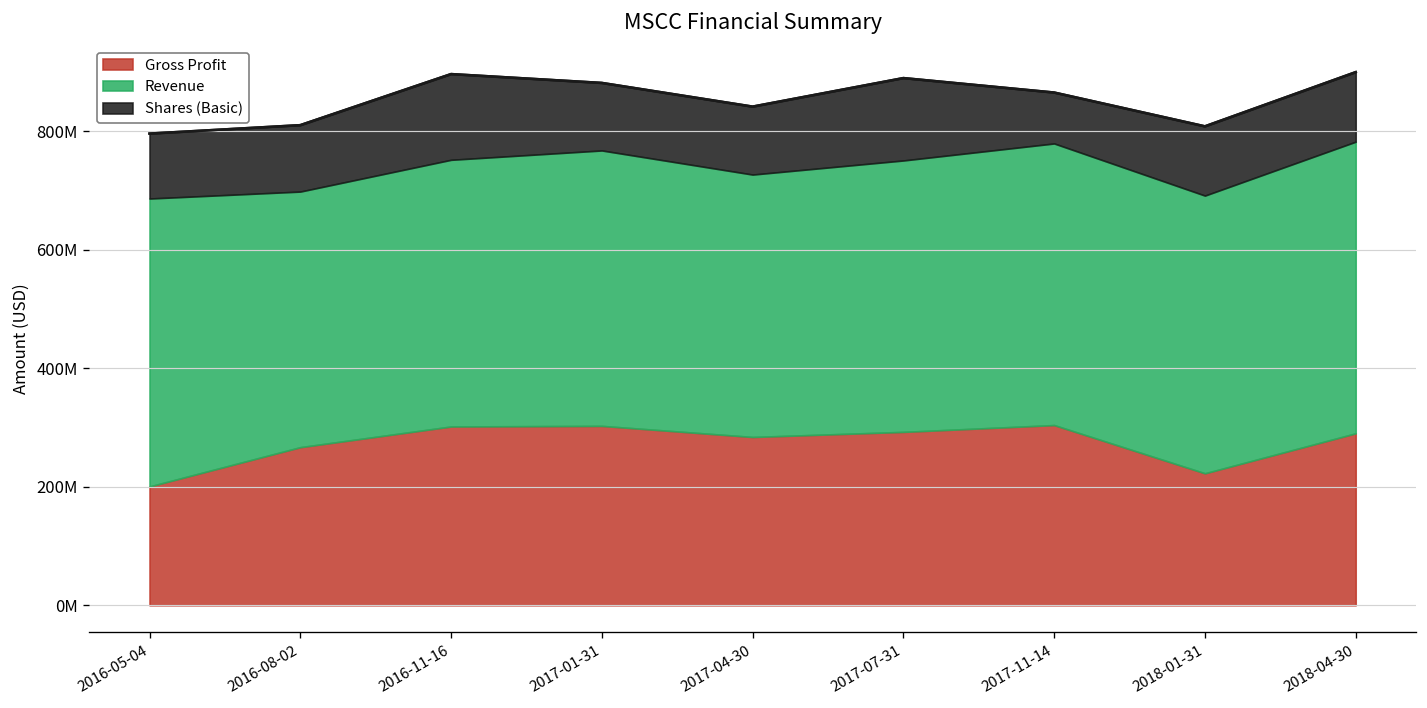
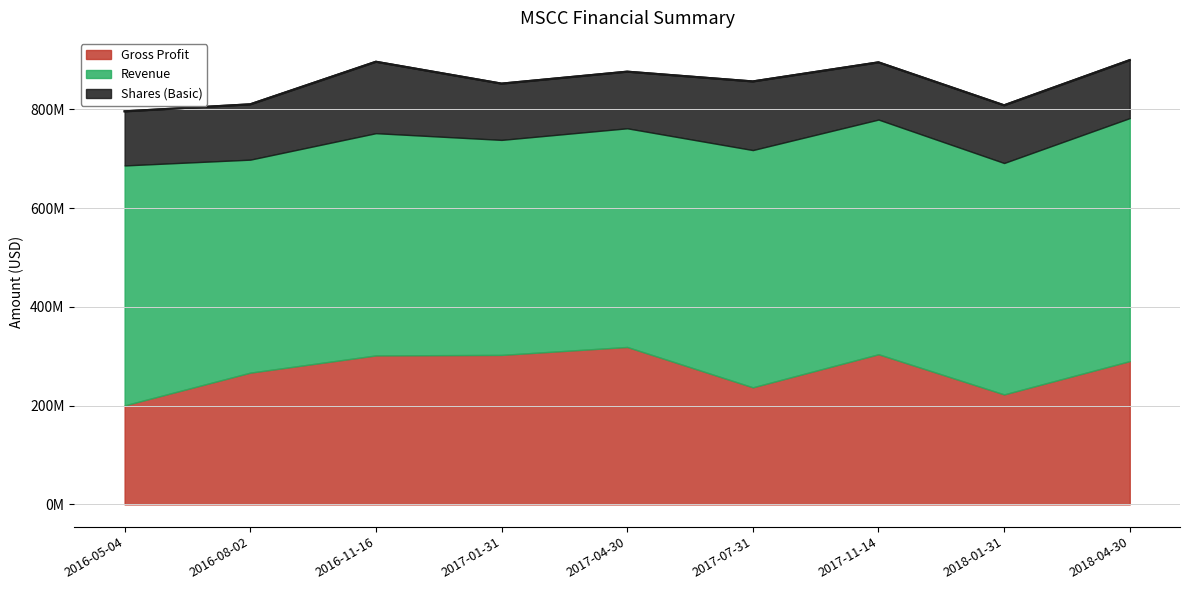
Revenue, 2017-01-31: 460000000 -> 440000000
Gross Profit, 2017-04-30: 280000000 -> 320000000
Gross Profit, 2017-07-31: 290000000 -> 240000000
Revenue, 2017-07-31: 460000000 -> 480000000
Shares (Basic), 2017-11-14: 90000000 -> 120000000
